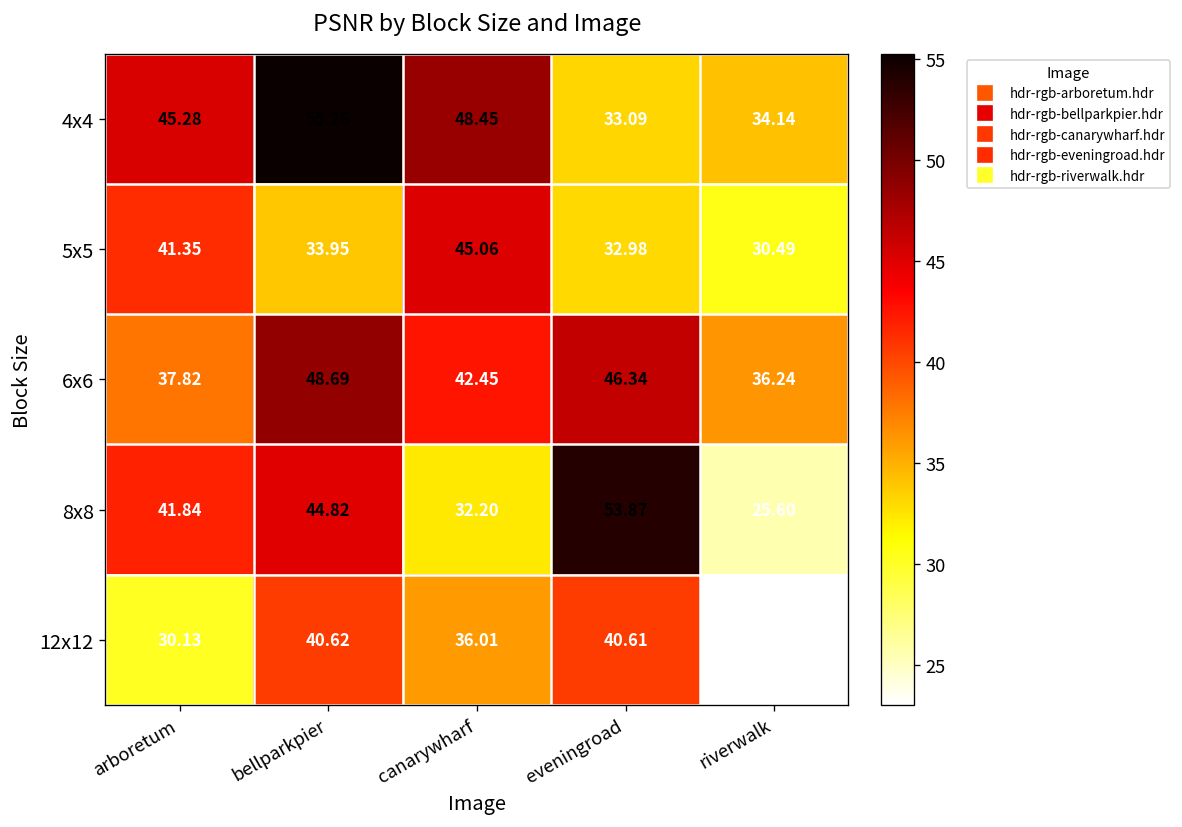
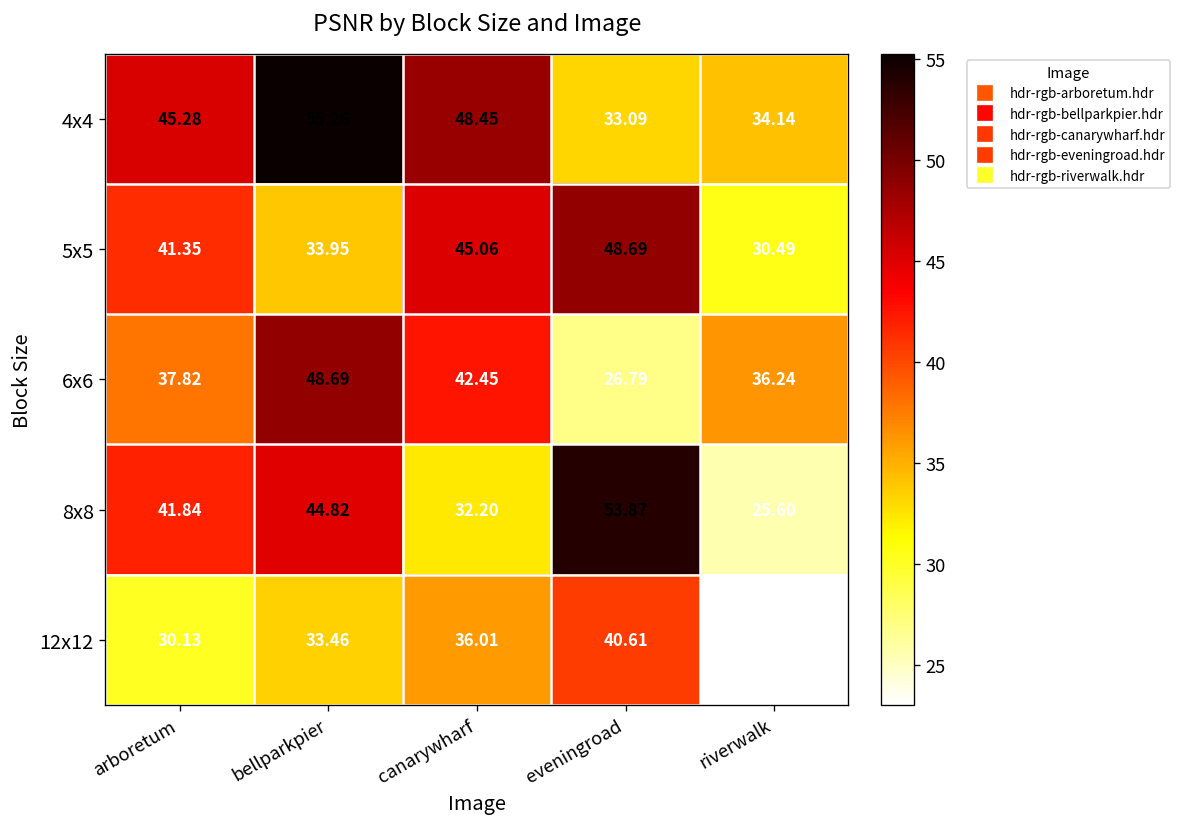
5x5, eveningroad: 32.98 -> 48.69
6x6, eveningroad: 46.34 -> 26.79
12x12, bellparkpier: 40.62 -> 33.46
